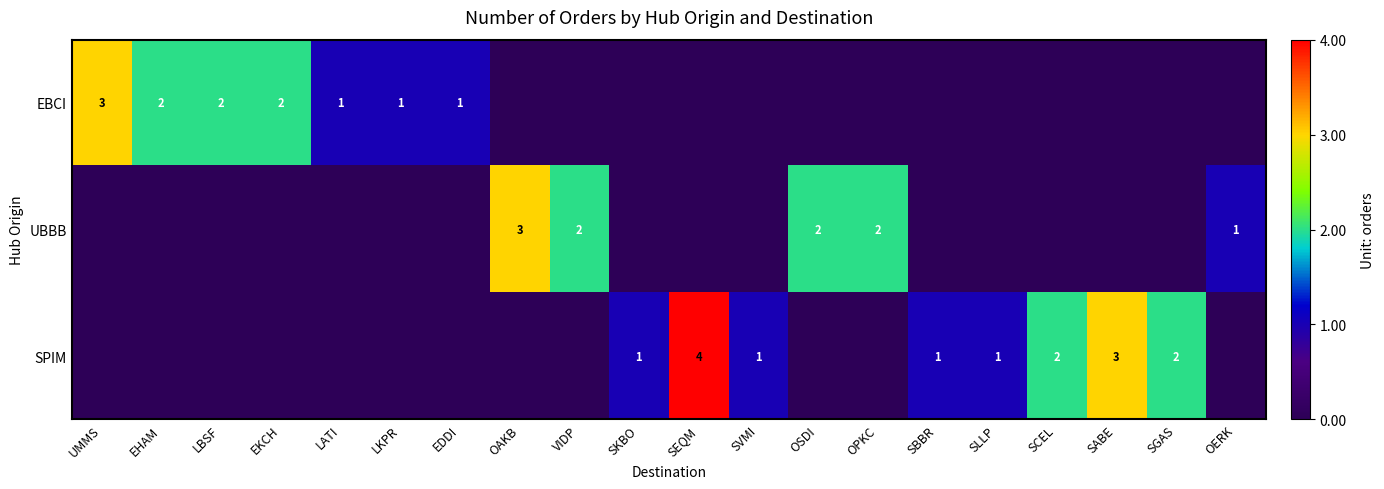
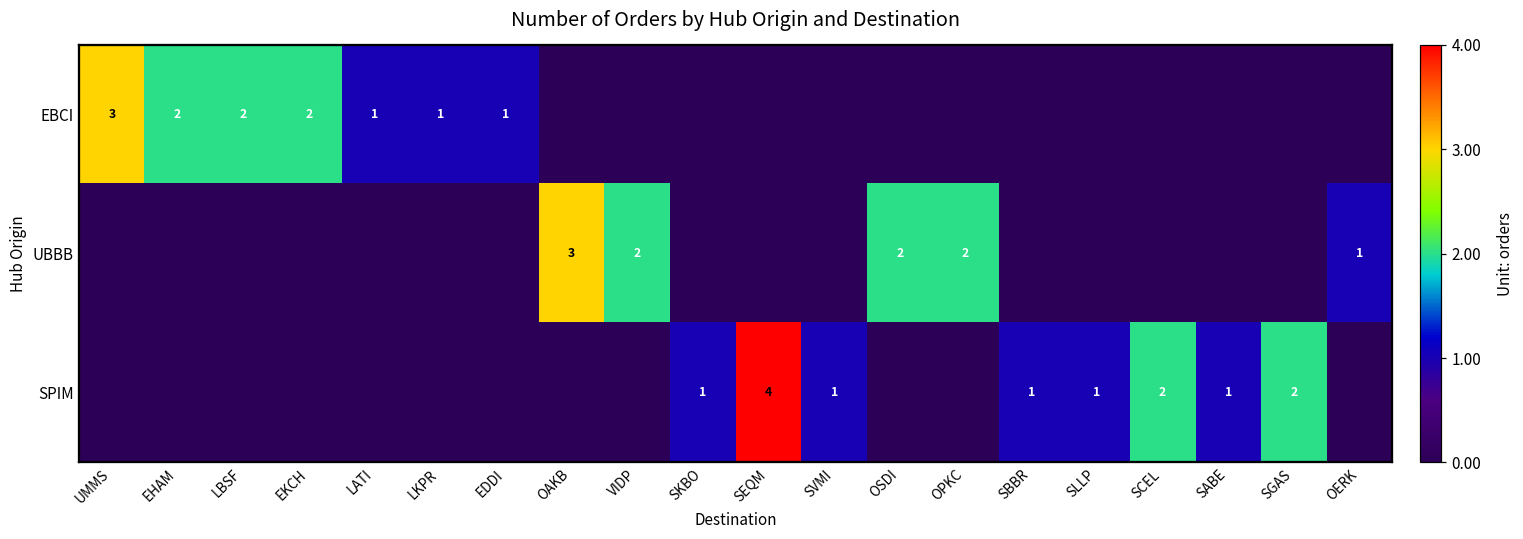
SPIM, SABE: 3 -> 1
